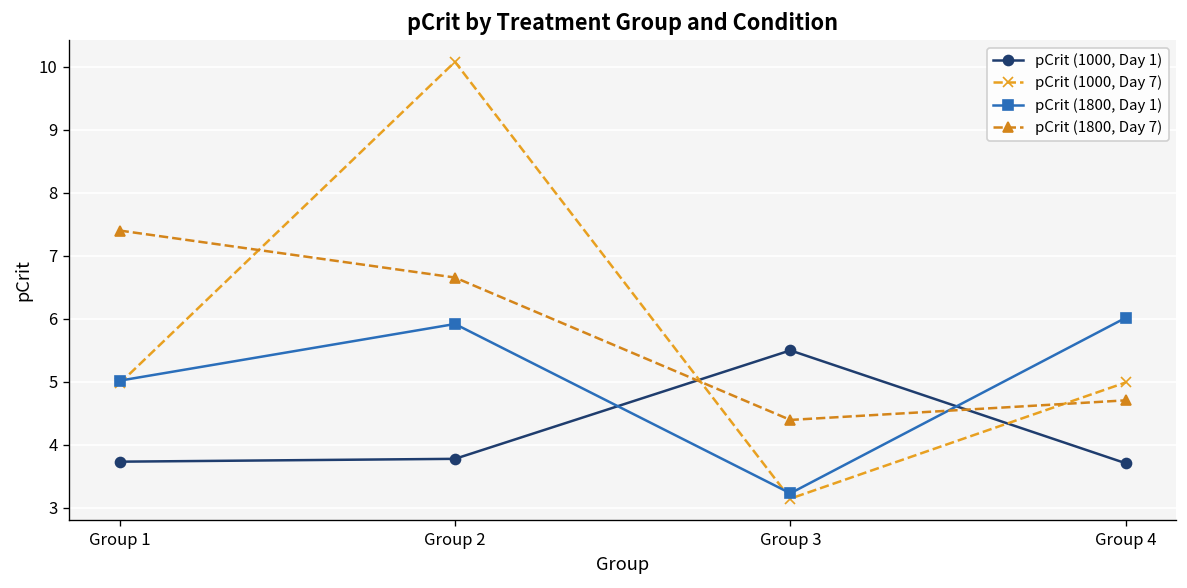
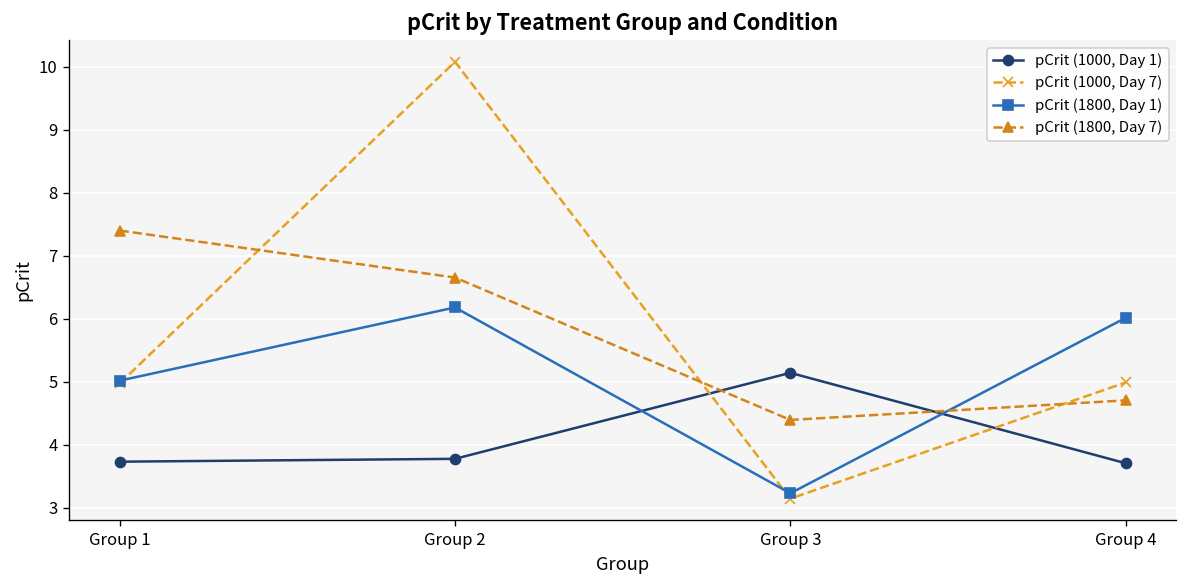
pCrit (1800, Day 1), Group 2: 5.9 -> 6.2
pCrit (1000, Day 1), Group 3: 5.5 -> 5.1
